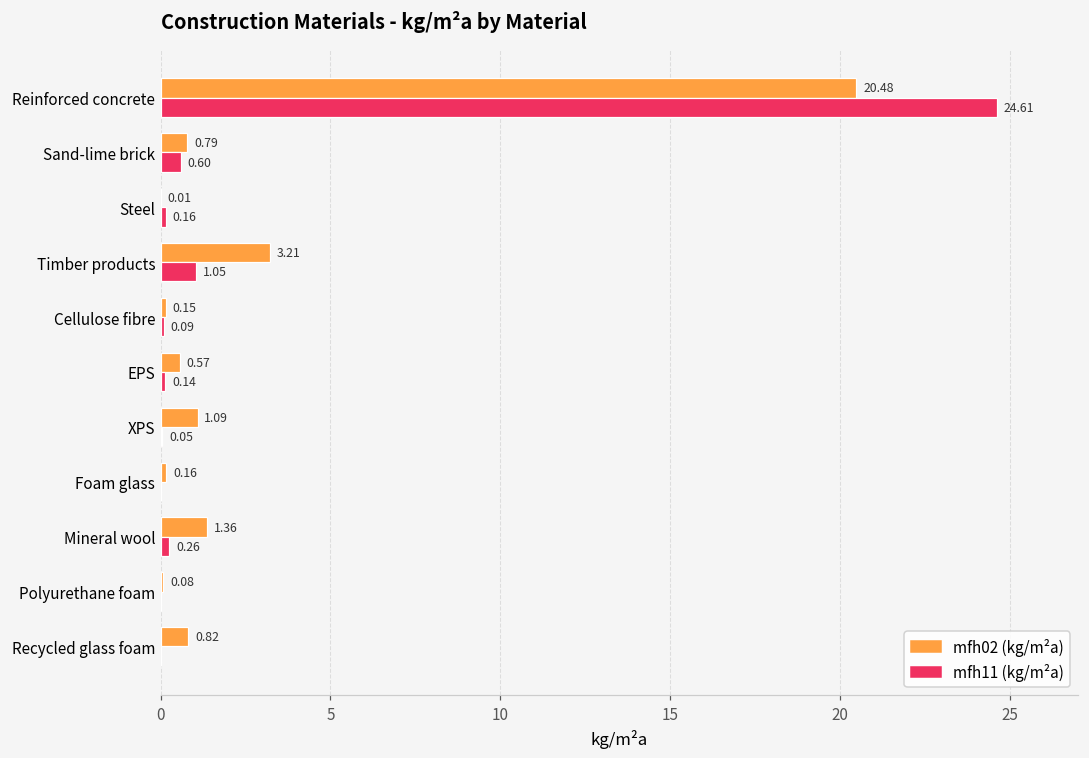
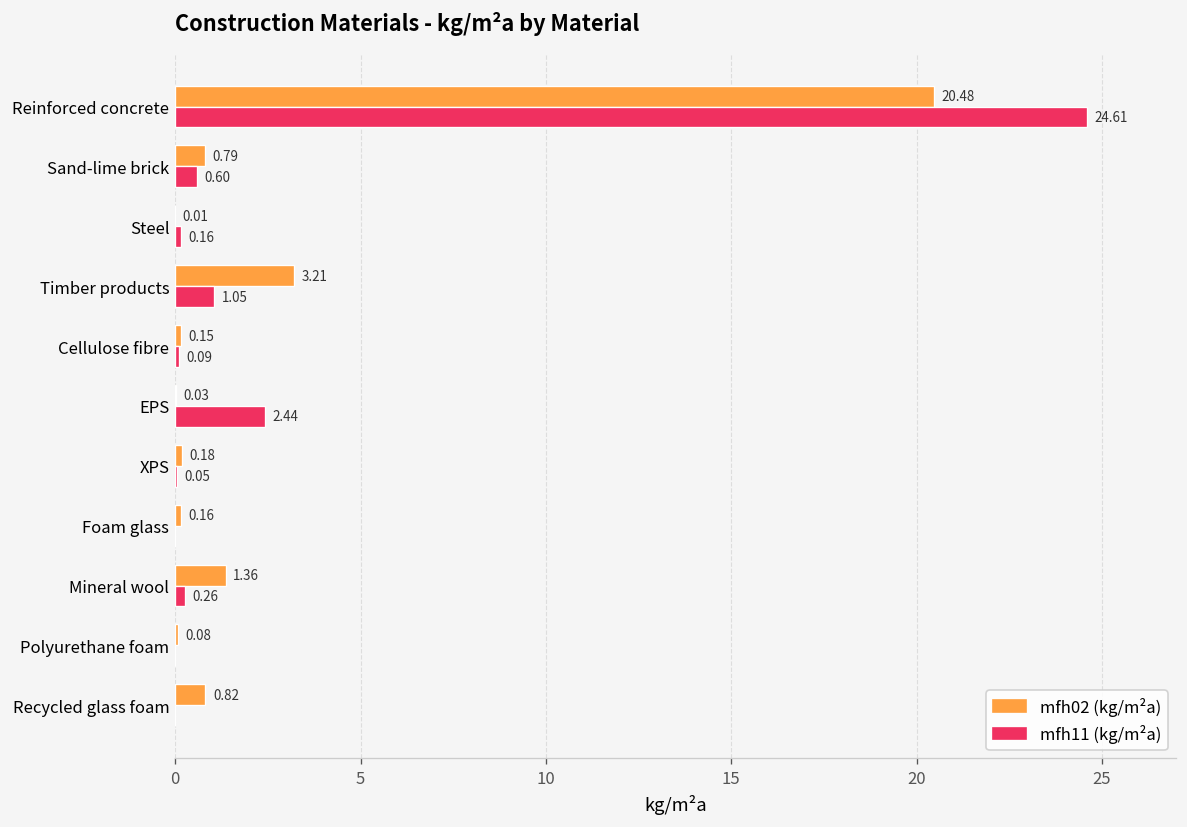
mfh02 (kg/m²a), EPS: 0.57 -> 0.03
mfh11 (kg/m²a), EPS: 0.14 -> 2.44
mfh02 (kg/m²a), XPS: 1.09 -> 0.18
